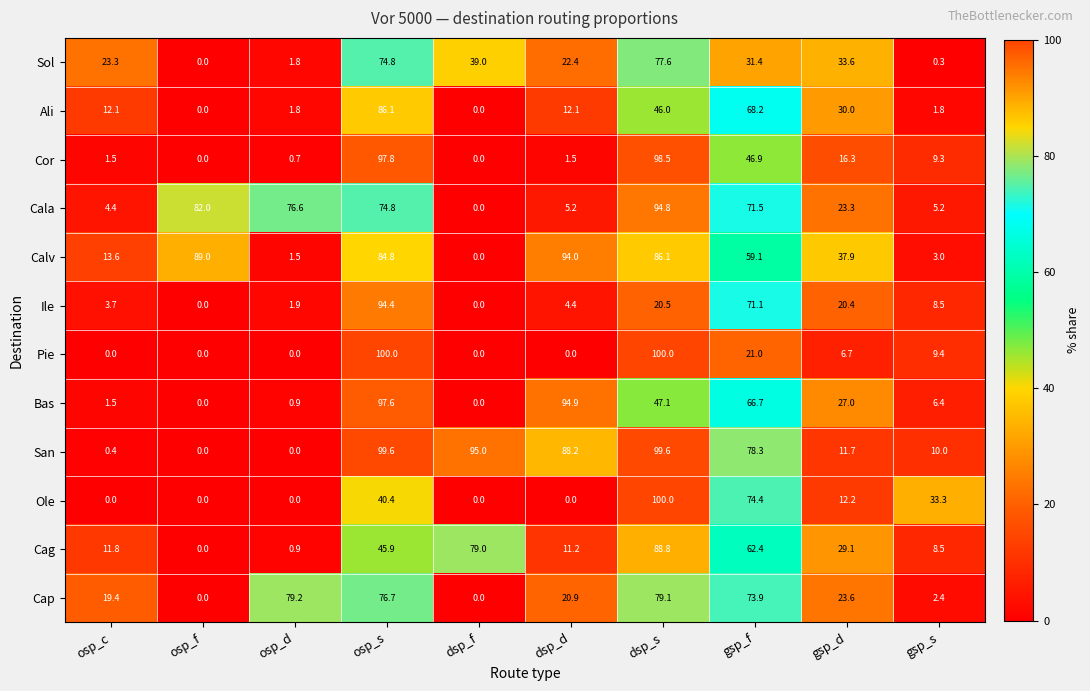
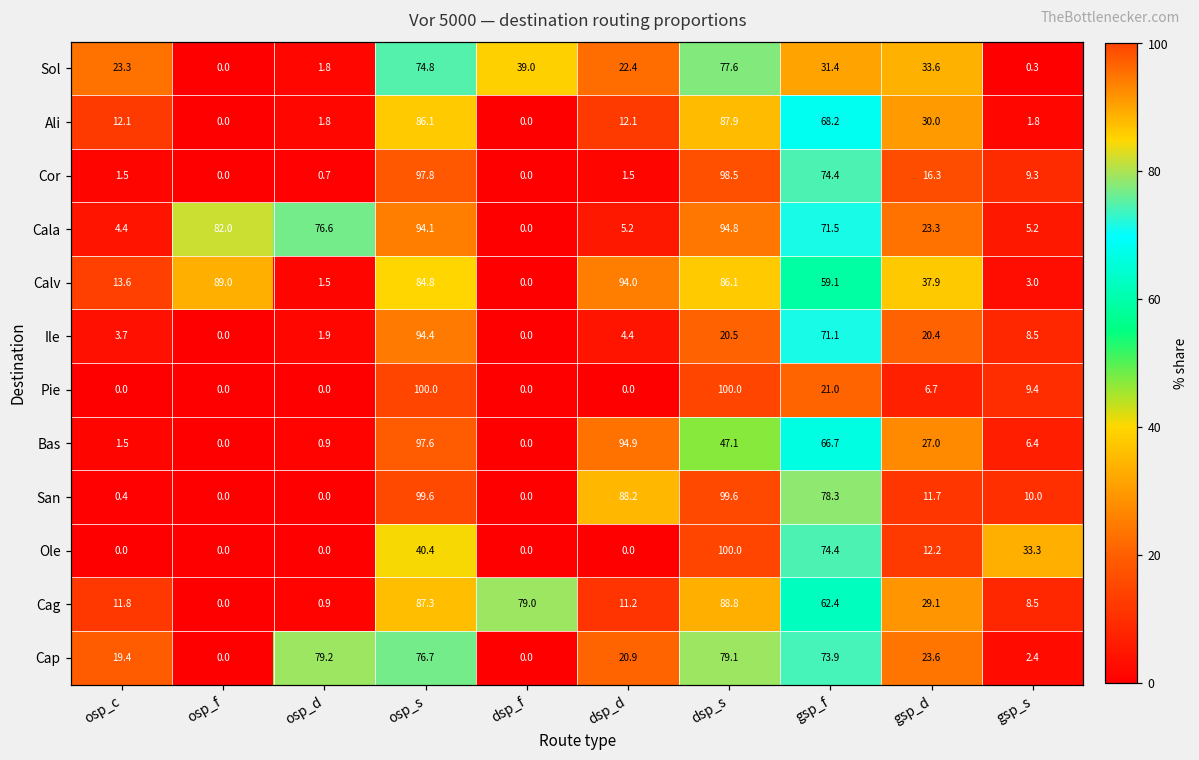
Ali, dsp_s: 46.0 -> 87.9
Cor, gsp_f: 46.9 -> 74.4
Cala, osp_s: 74.8 -> 94.1
San, dsp_f: 95.0 -> 0.0
Cag, osp_s: 45.9 -> 87.3
